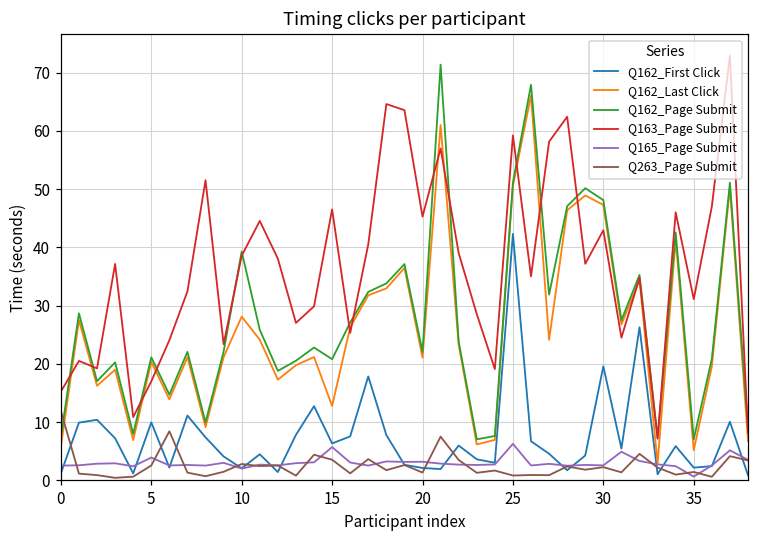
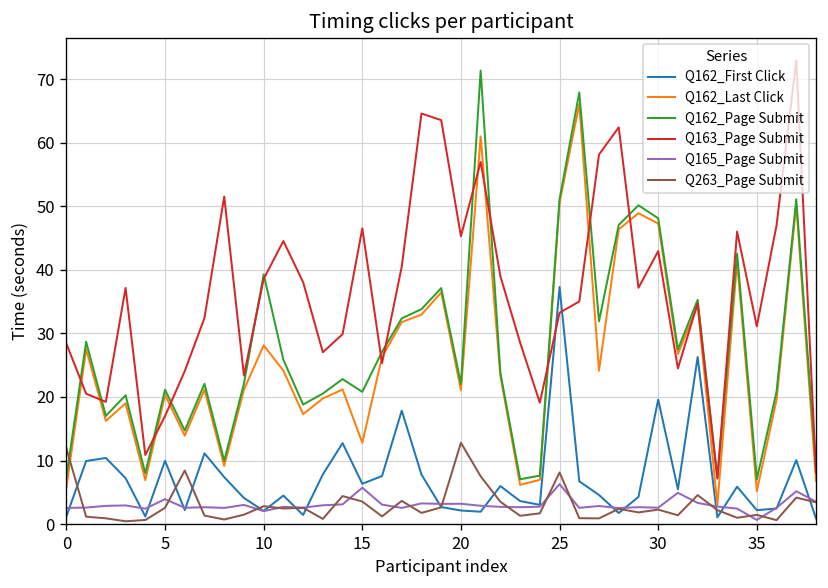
Q163_Page Submit, 0: 15 -> 28
Q263_Page Submit, 20: 1 -> 13
Q162_First Click, 25: 42 -> 37
Q163_Page Submit, 25: 59 -> 33
Q263_Page Submit, 25: 1 -> 8
